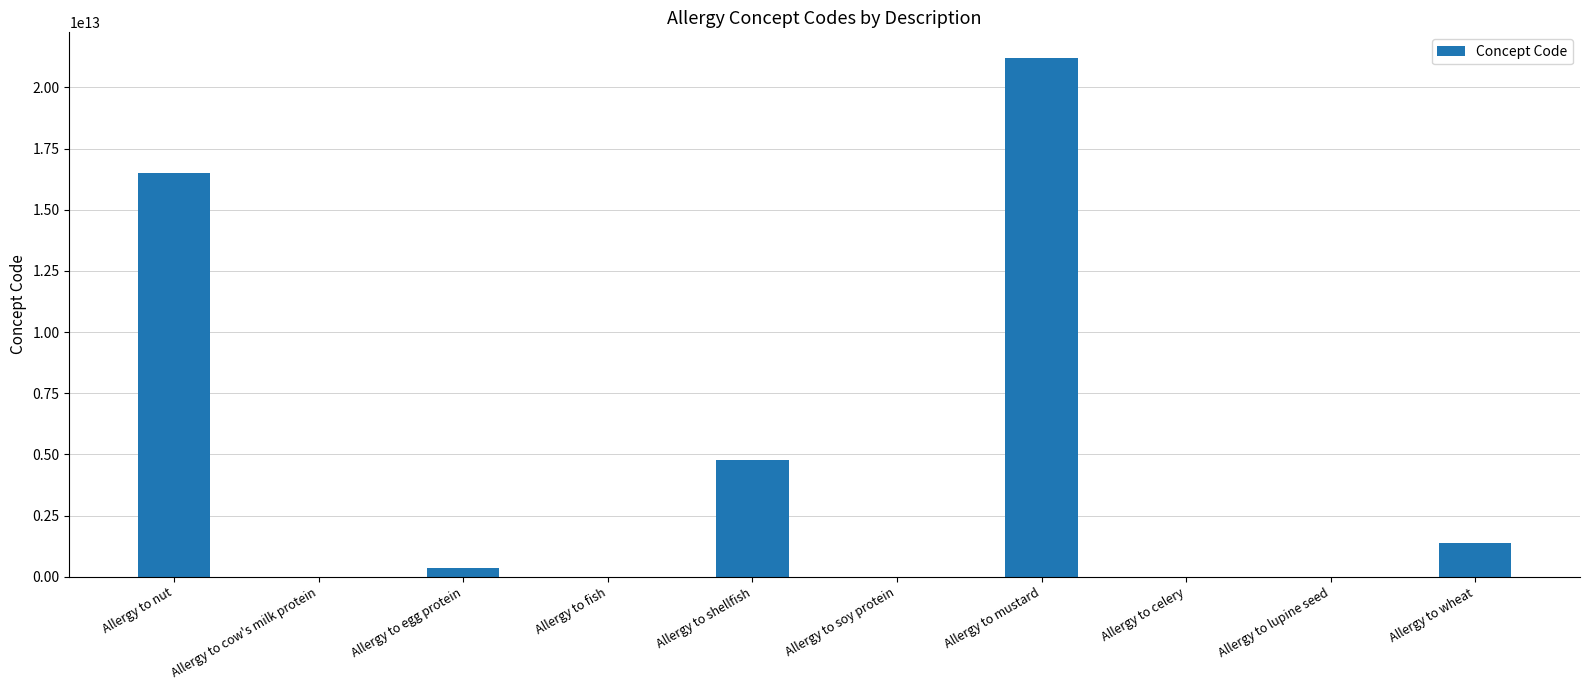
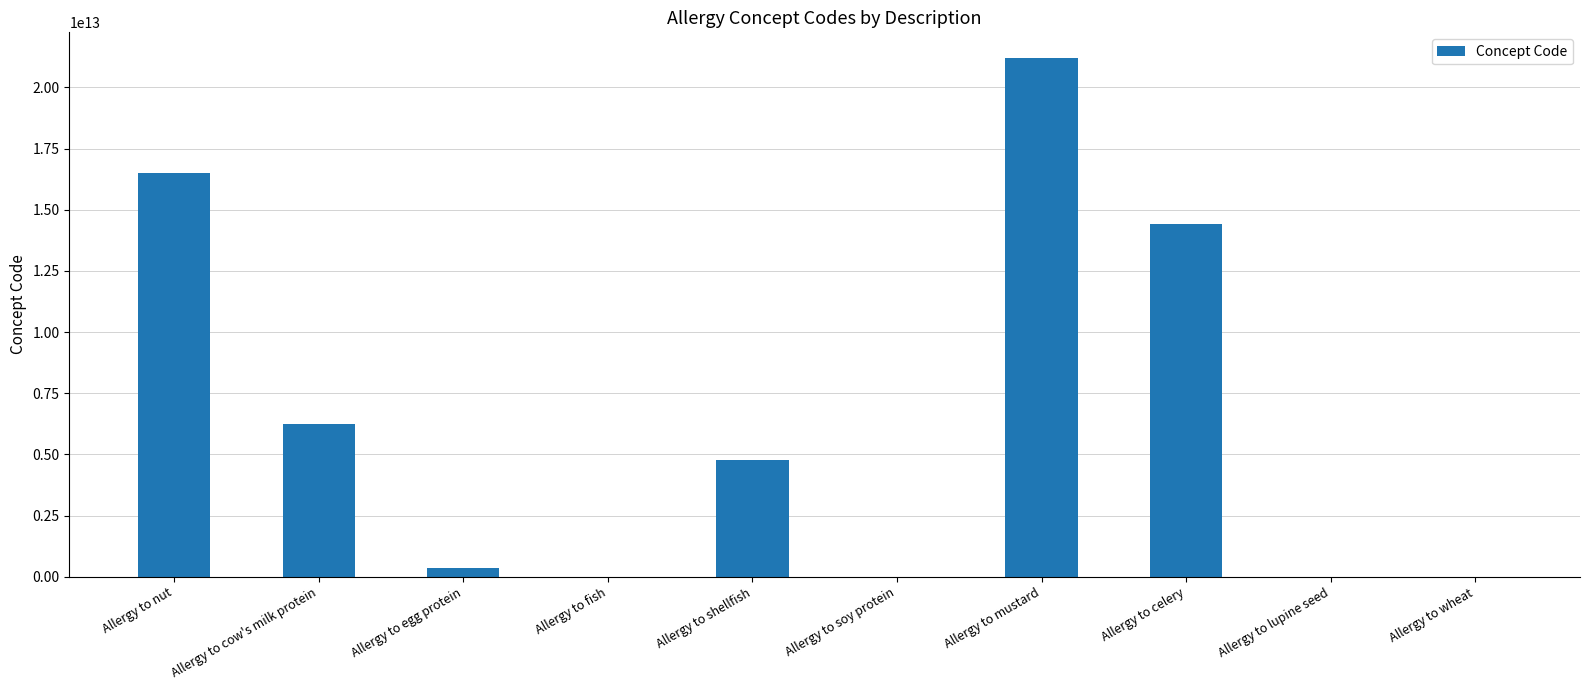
Allergy to cow's milk protein: 0 -> 6200000000000
Allergy to celery: 0 -> 14400000000000
Allergy to wheat: 1400000000000 -> 0
